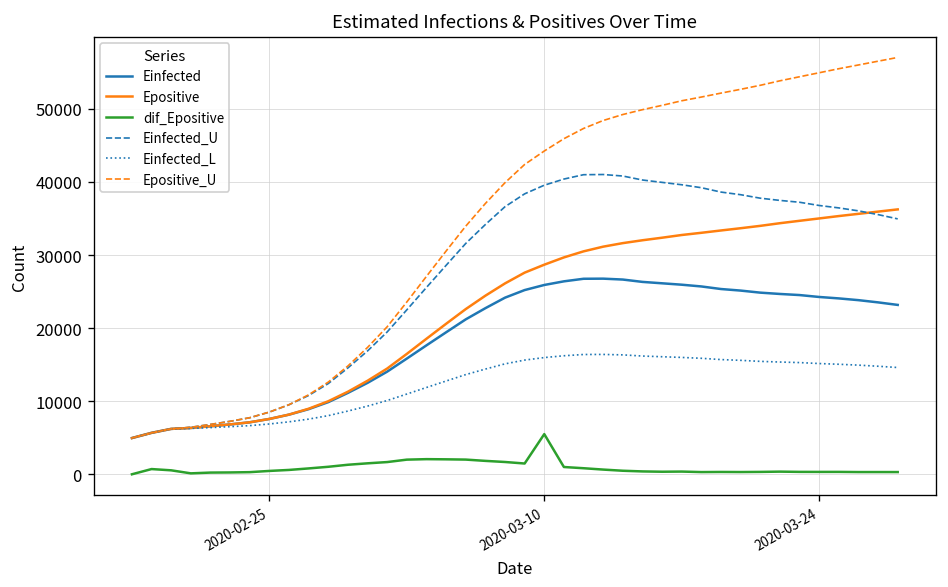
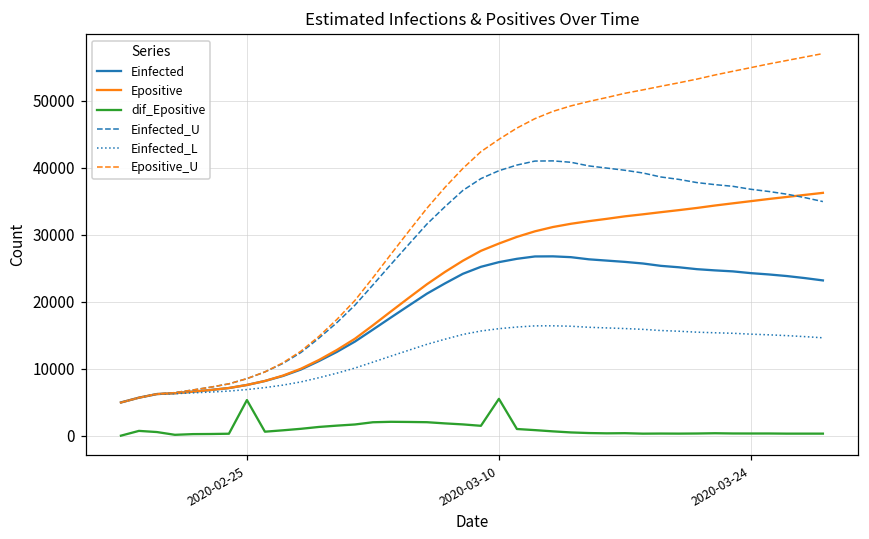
dif_Epositive, 2020-02-25: 0 -> 5000
